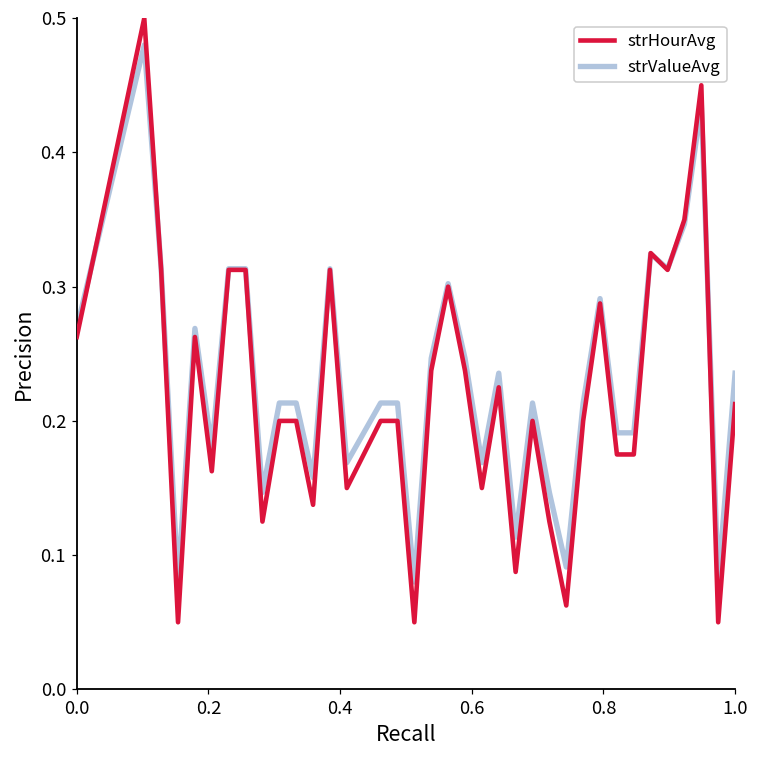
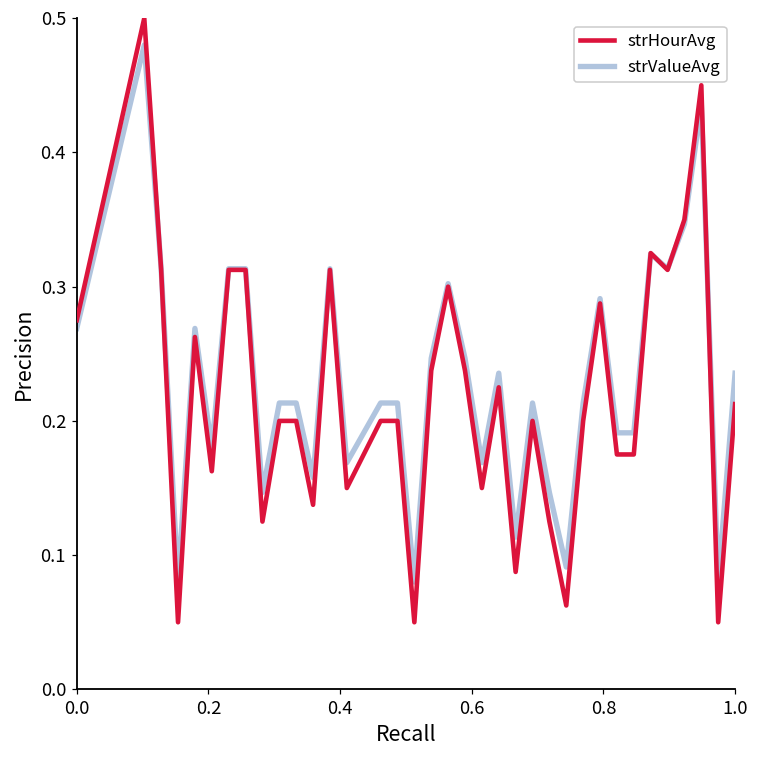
strHourAvg, 0.0: 0.263 -> 0.275
